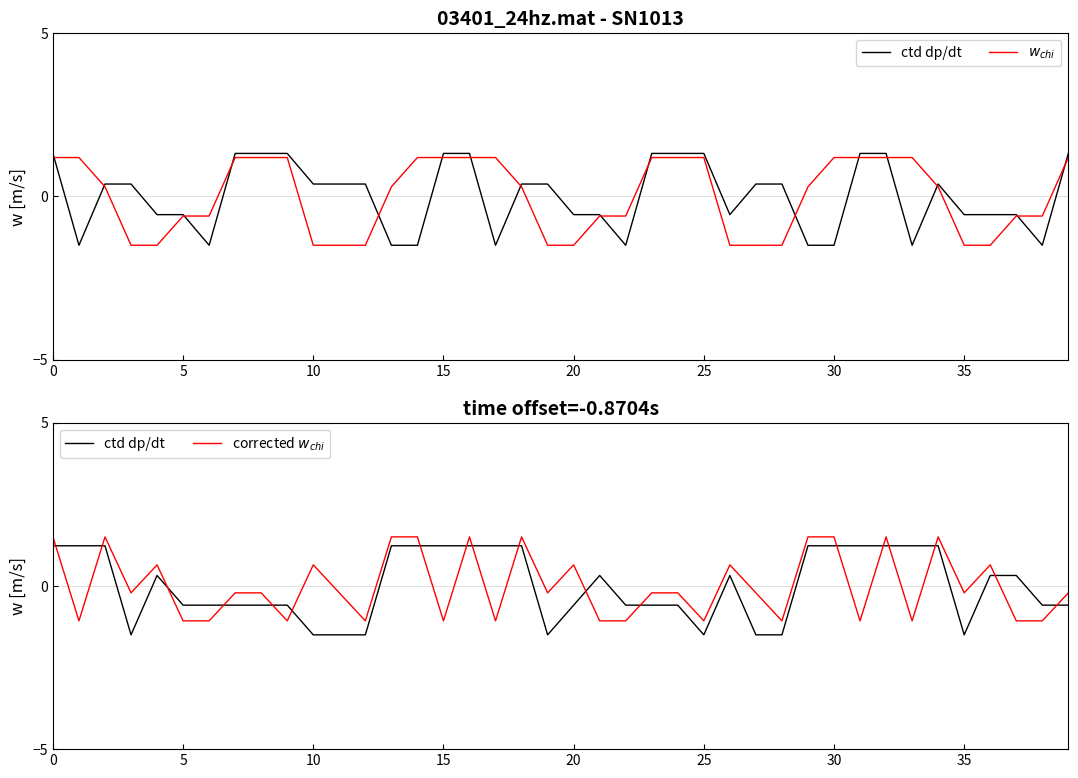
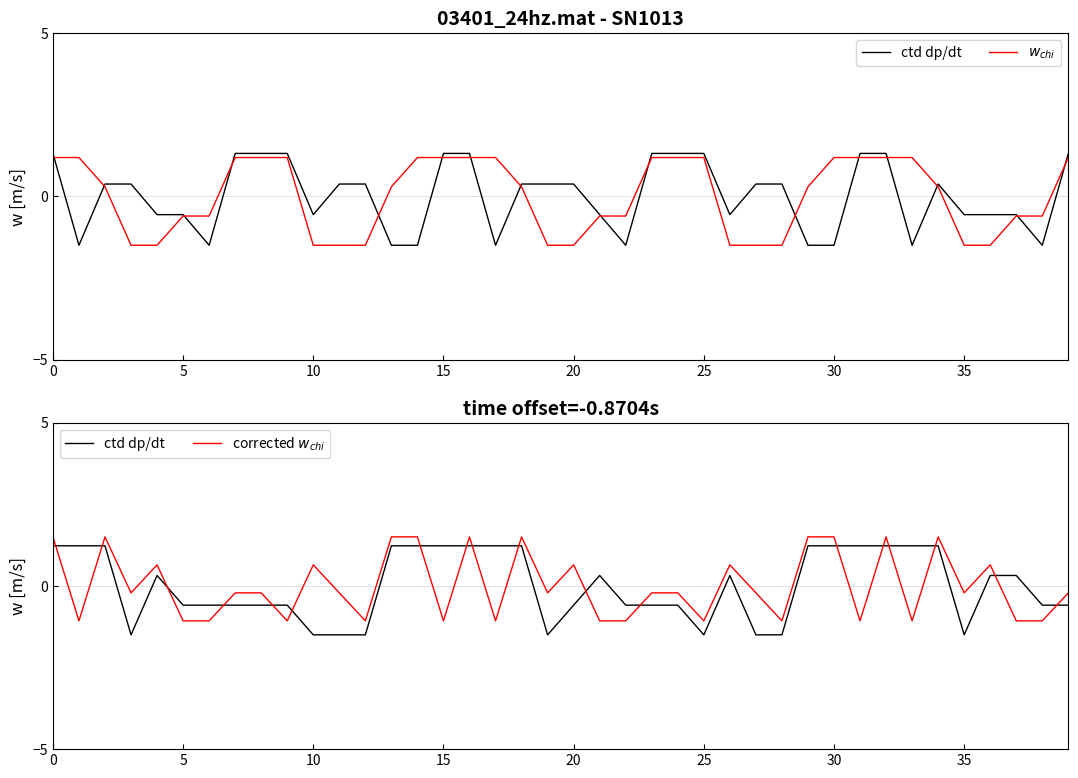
03401_24hz.mat - SN1013, ctd dp/dt, 10: 0.4 -> -0.6
03401_24hz.mat - SN1013, ctd dp/dt, 20: -0.6 -> 0.4
